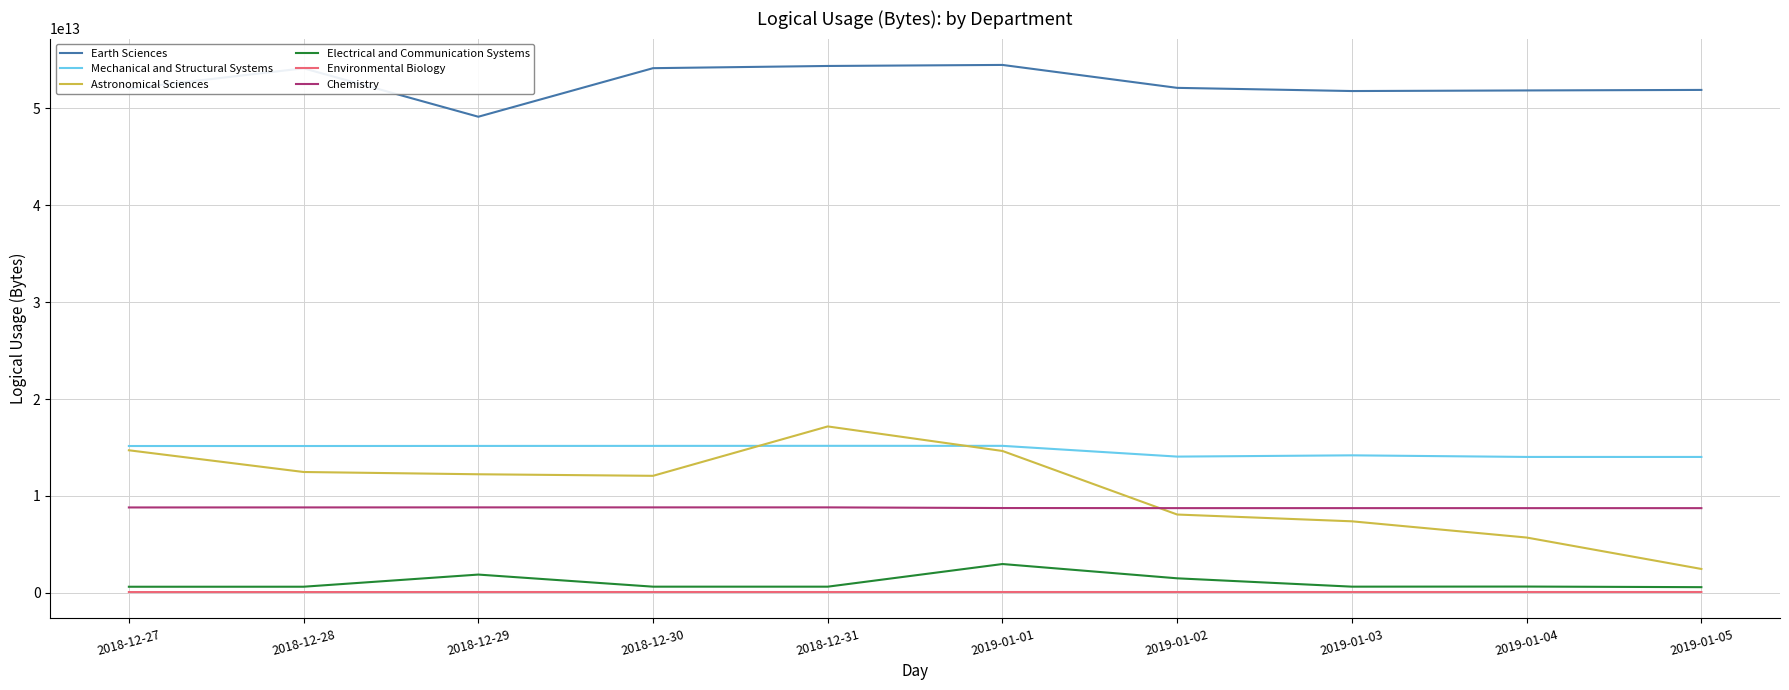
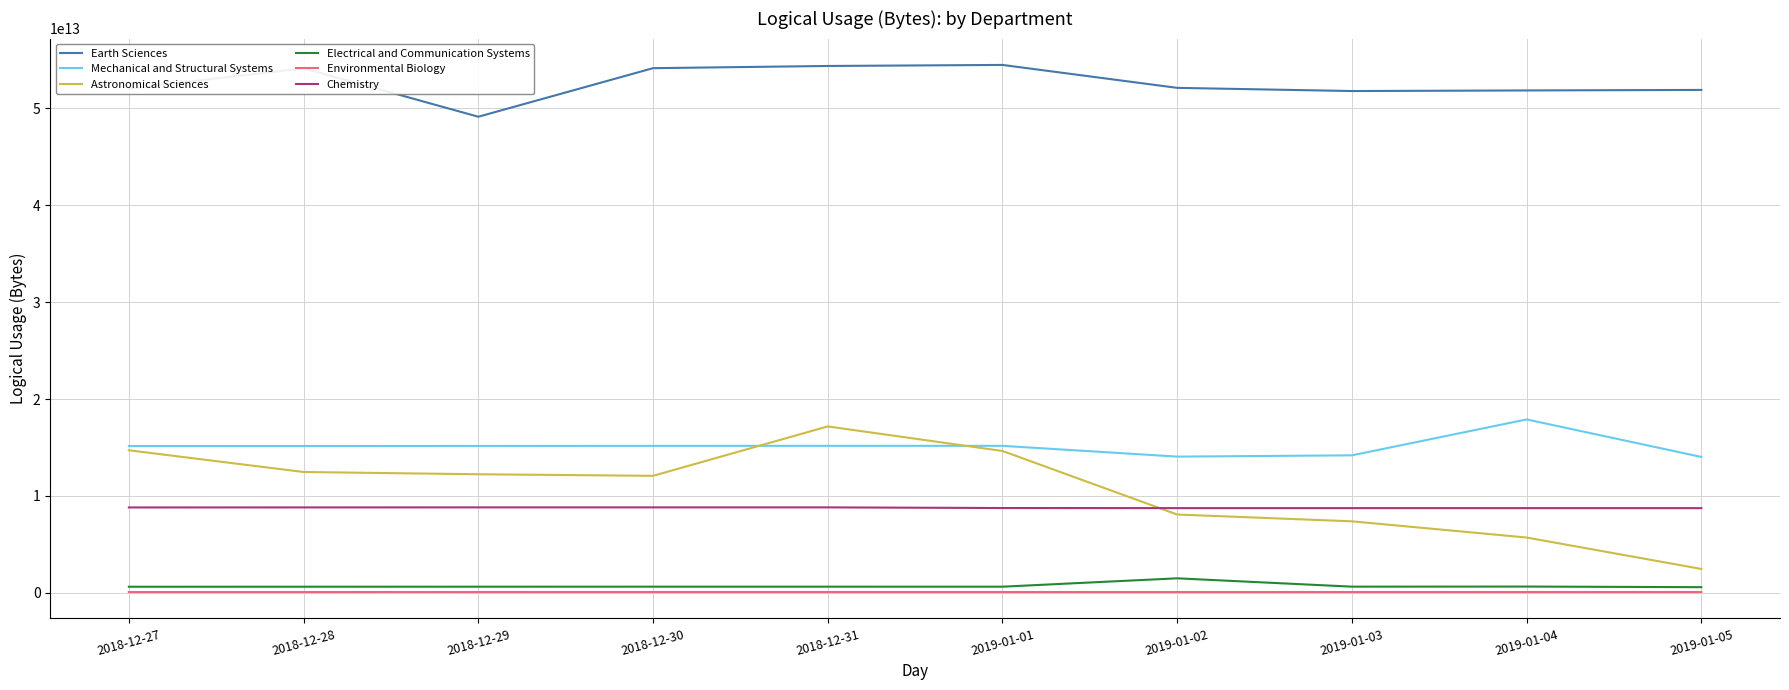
Electrical and Communication Systems, 2018-12-29: 2000000000000 -> 1000000000000
Electrical and Communication Systems, 2019-01-01: 3000000000000 -> 1000000000000
Mechanical and Structural Systems, 2019-01-04: 14000000000000 -> 18000000000000
